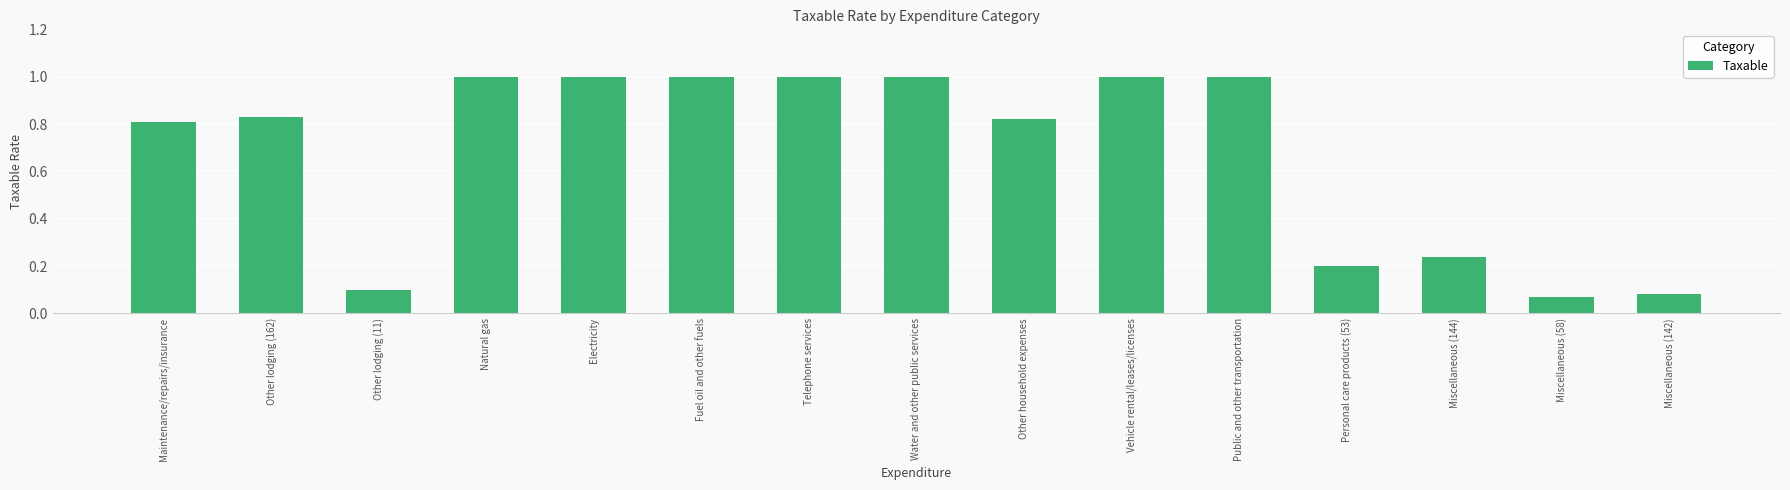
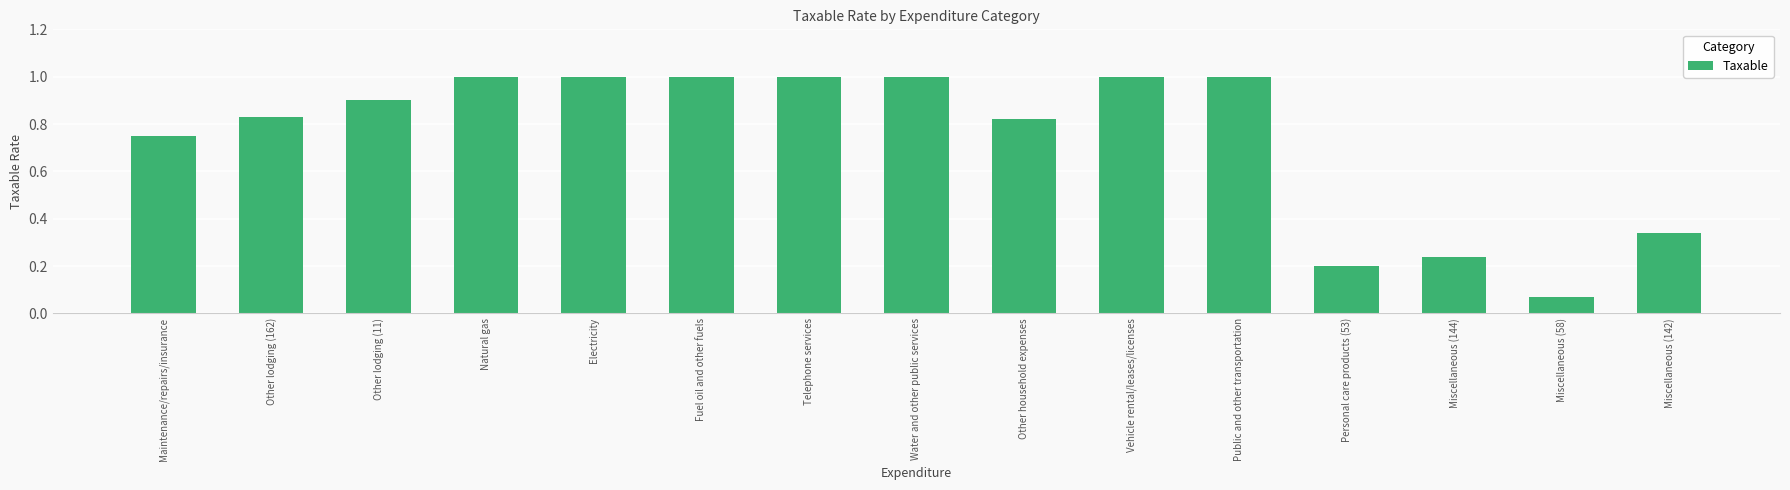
Maintenance/repairs/insurance: 0.81 -> 0.75
Other lodging (11): 0.1 -> 0.9
Miscellaneous (142): 0.08 -> 0.34
